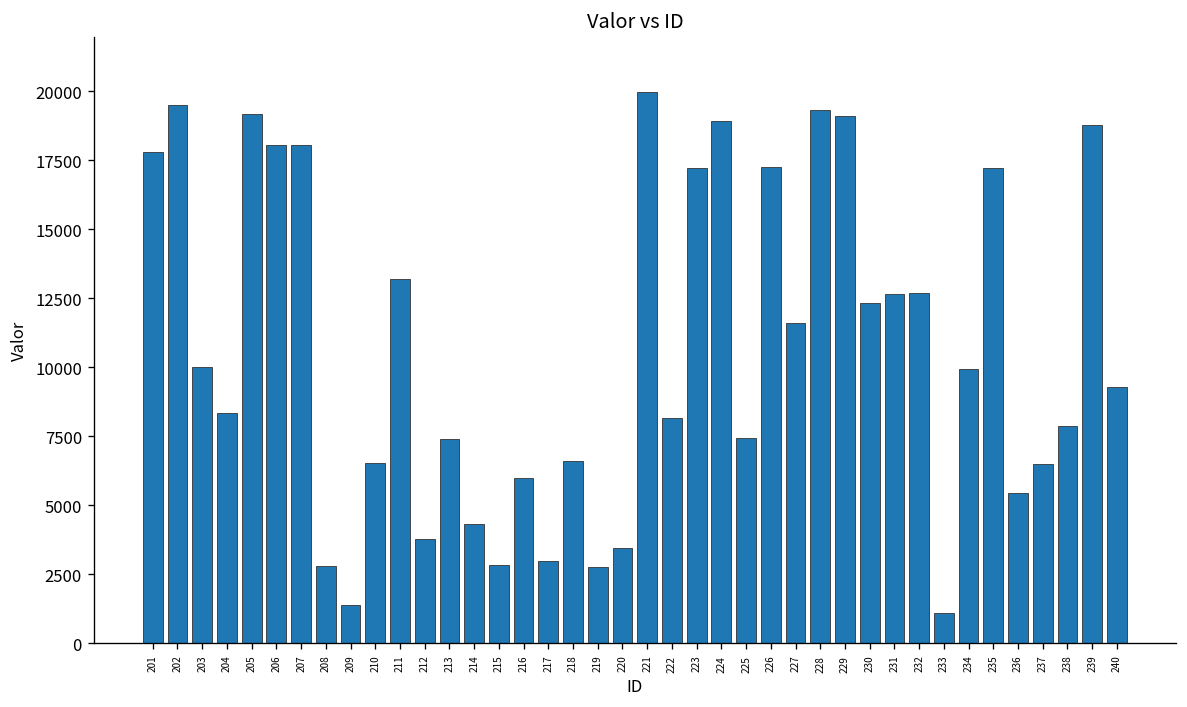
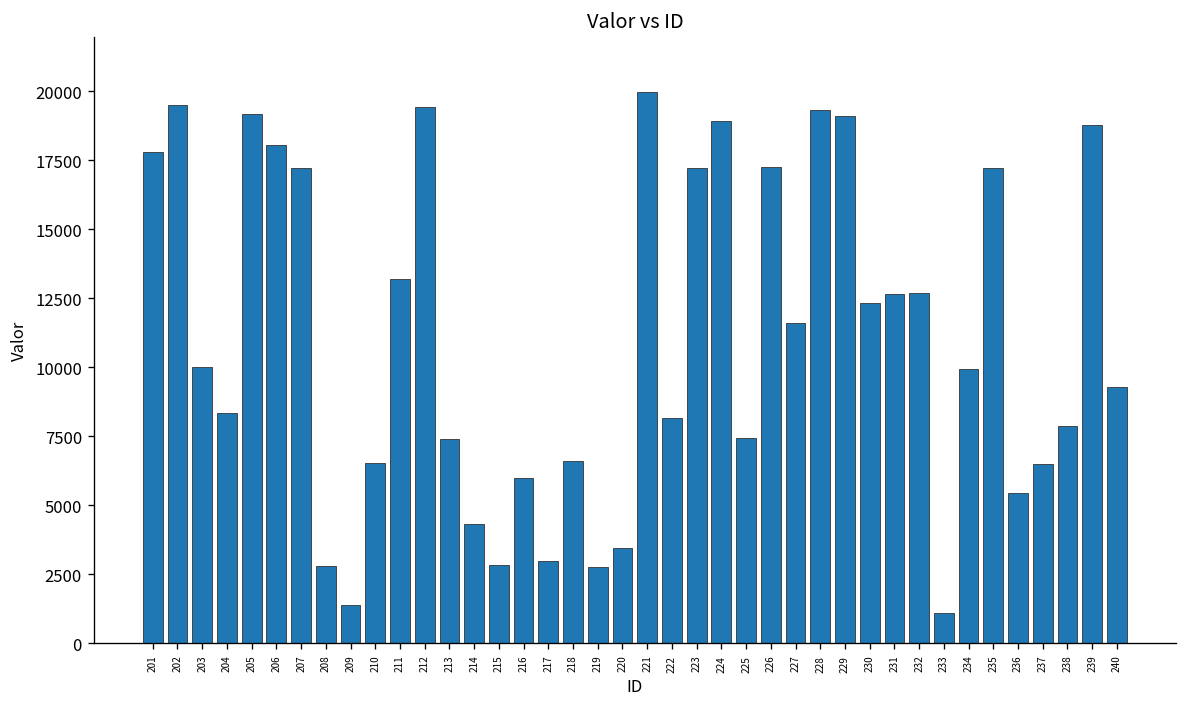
207: 18100 -> 17200
212: 3800 -> 19400
